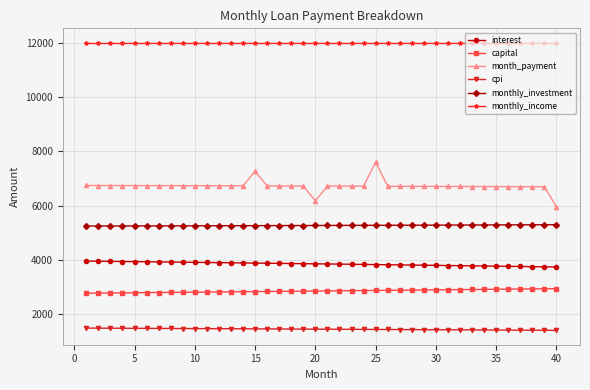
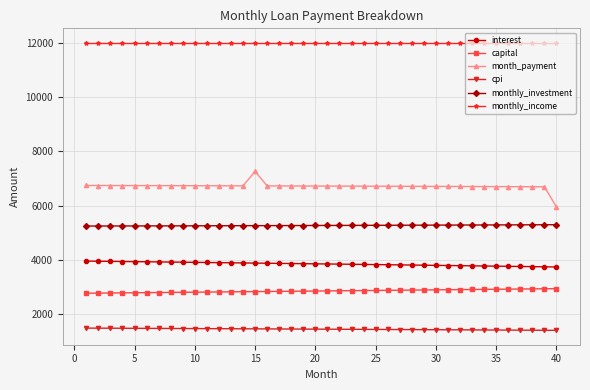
month_payment, 20: 6200 -> 6700
month_payment, 25: 7600 -> 6700
